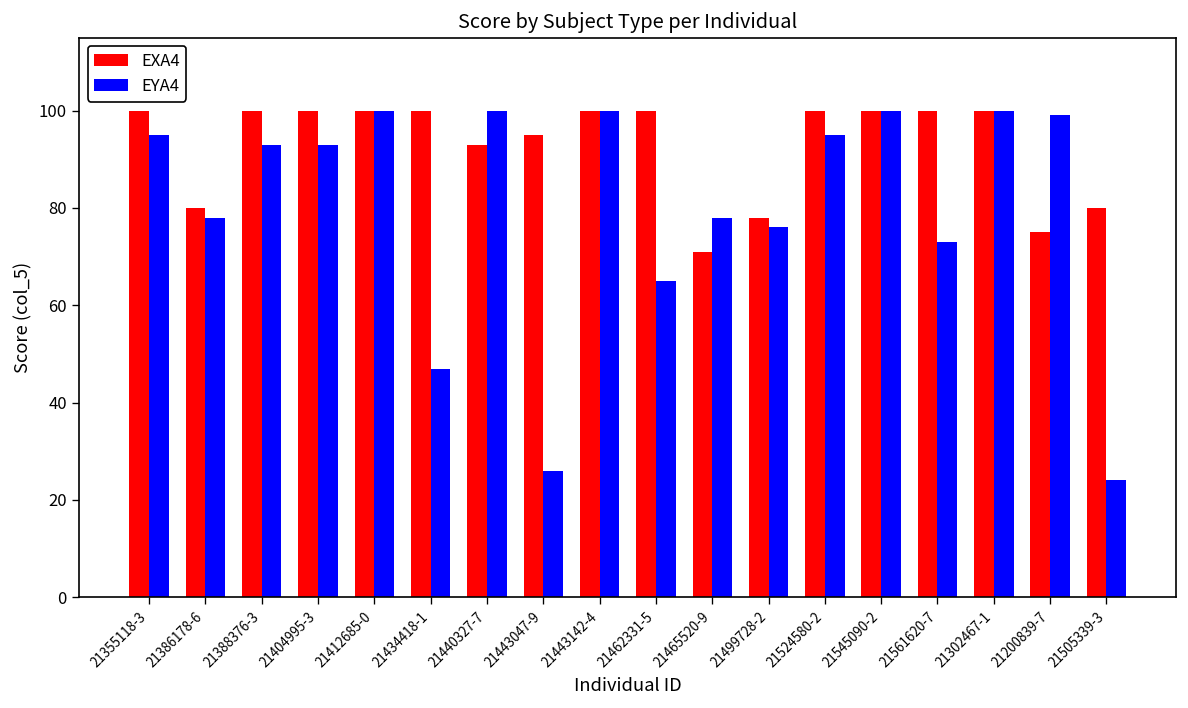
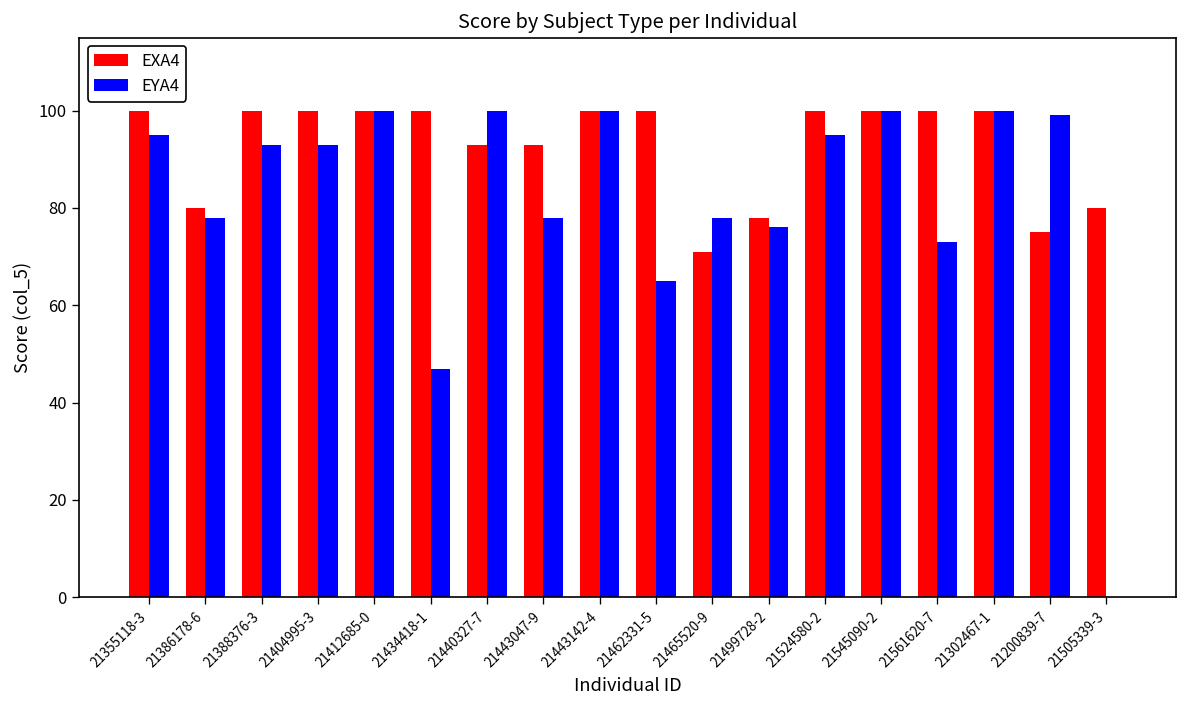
EXA4, 21443047-9: 95 -> 93
EYA4, 21443047-9: 26 -> 78
EYA4, 21505339-3: 24 -> 0
